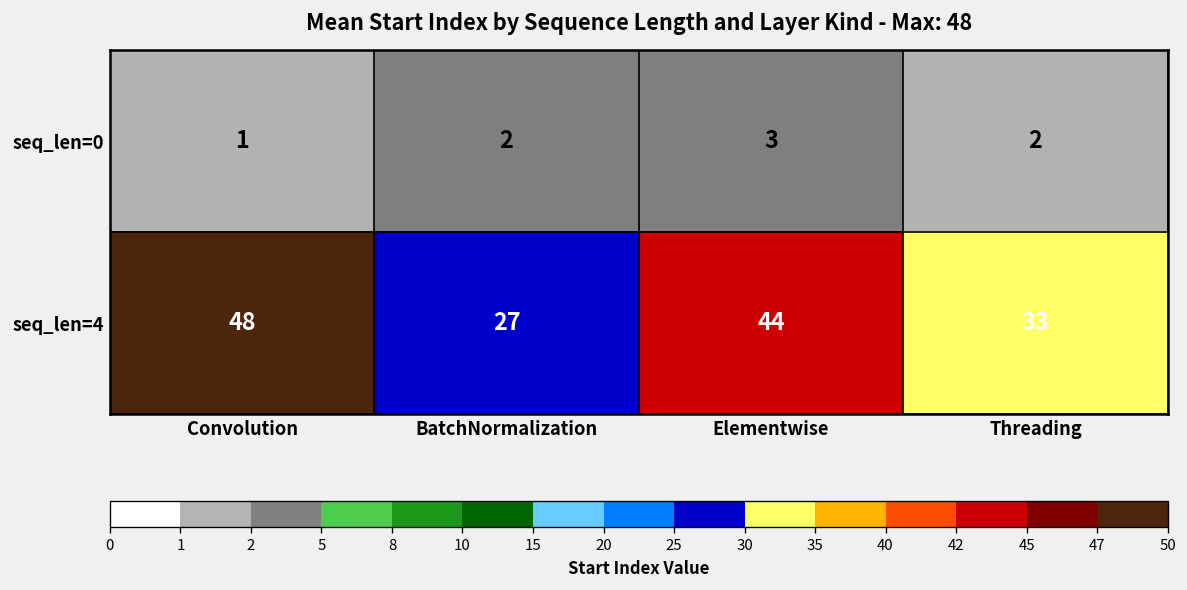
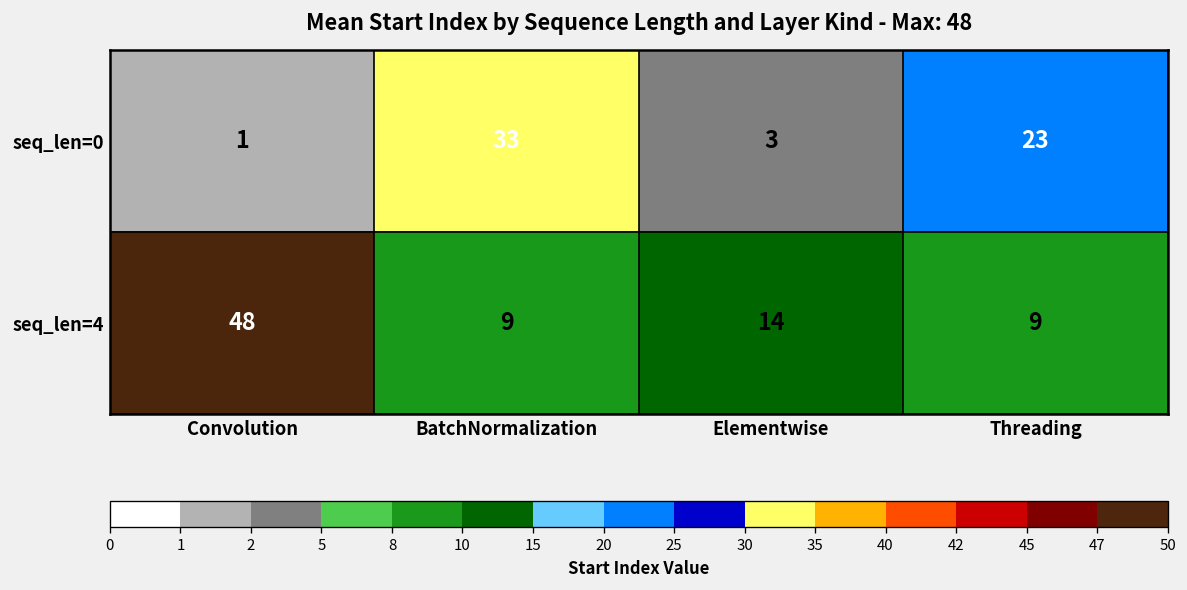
seq_len=0, BatchNormalization: 2 -> 33
seq_len=0, Threading: 2 -> 23
seq_len=4, BatchNormalization: 27 -> 9
seq_len=4, Elementwise: 44 -> 14
seq_len=4, Threading: 33 -> 9
